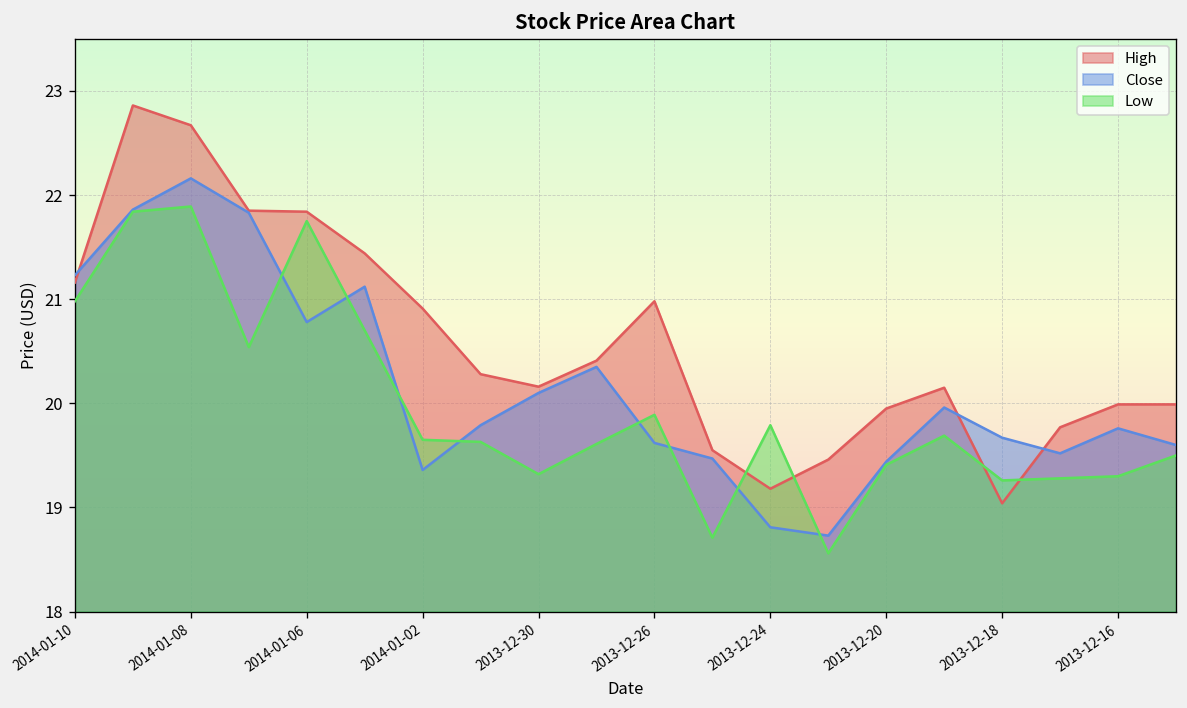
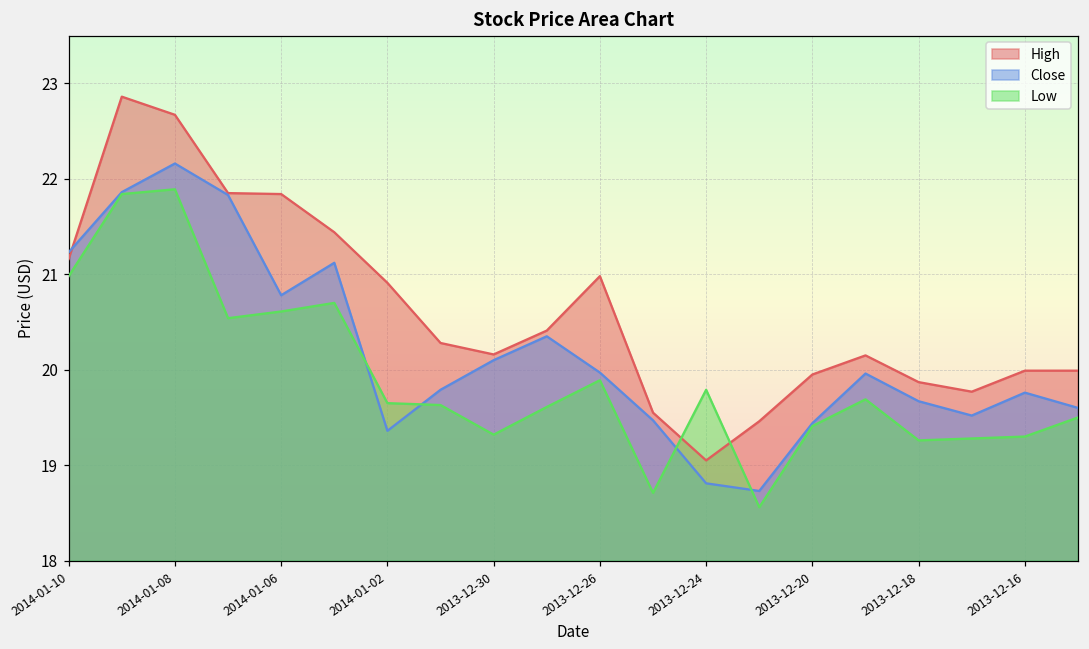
Low, 2014-01-06: 21.8 -> 20.6
Close, 2013-12-26: 19.6 -> 20.0
High, 2013-12-24: 19.2 -> 19.1
High, 2013-12-18: 19.0 -> 19.9
